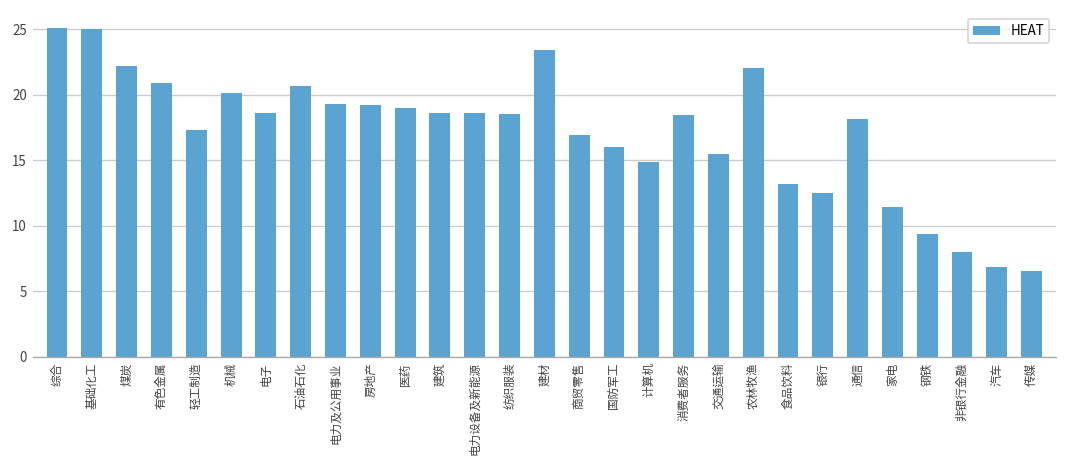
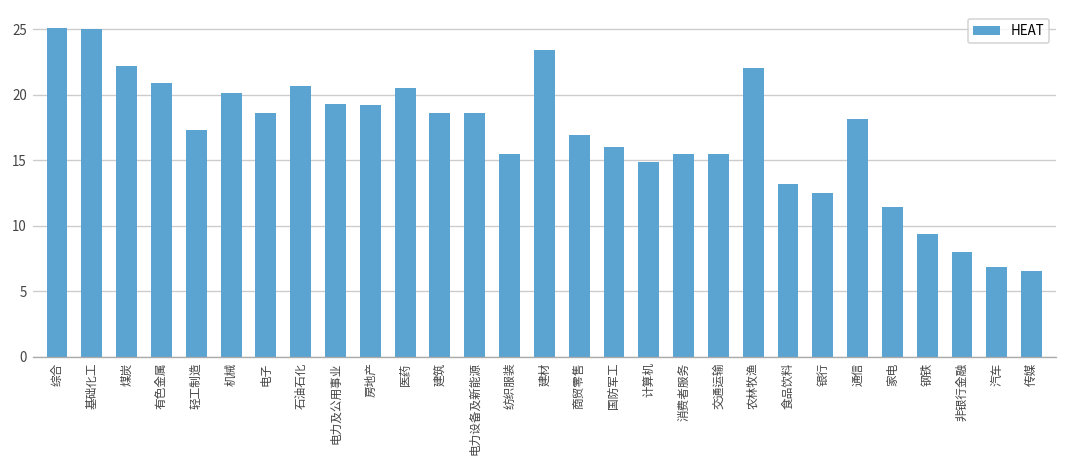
医药: 18.9 -> 20.5
纺织服装: 18.5 -> 15.5
消费者服务: 18.4 -> 15.5
